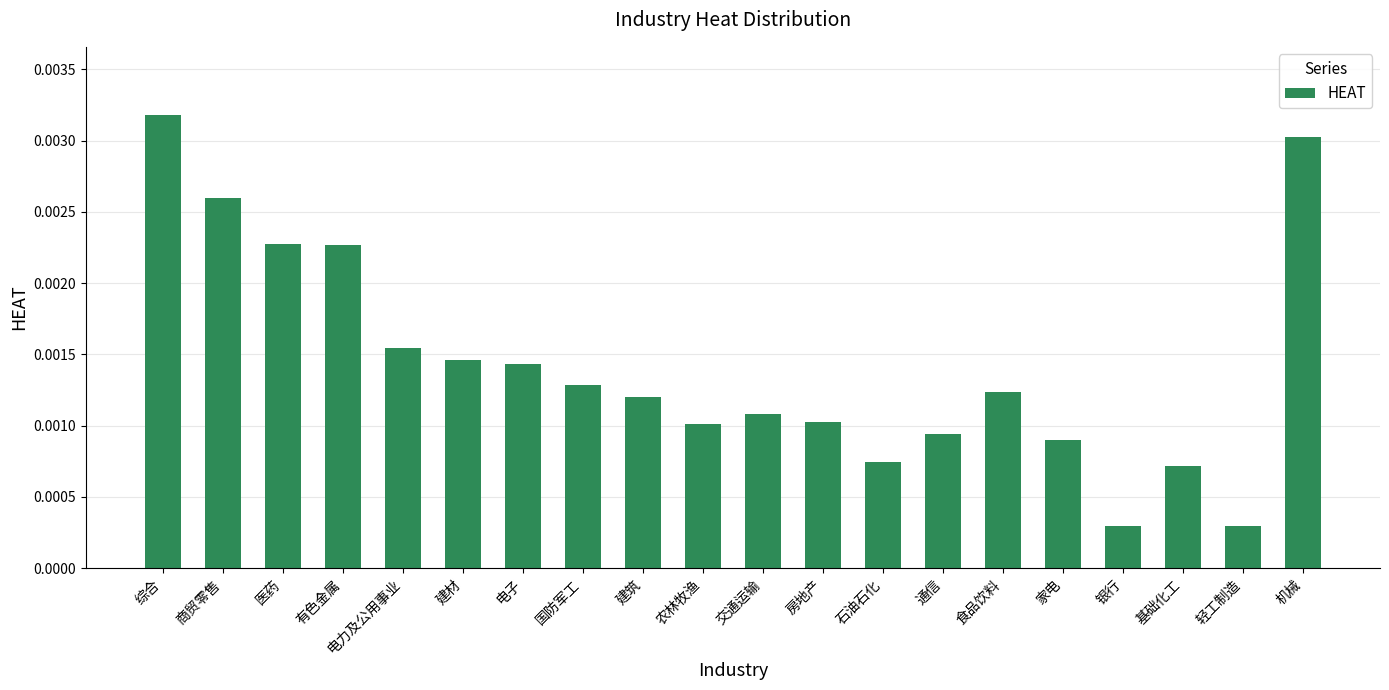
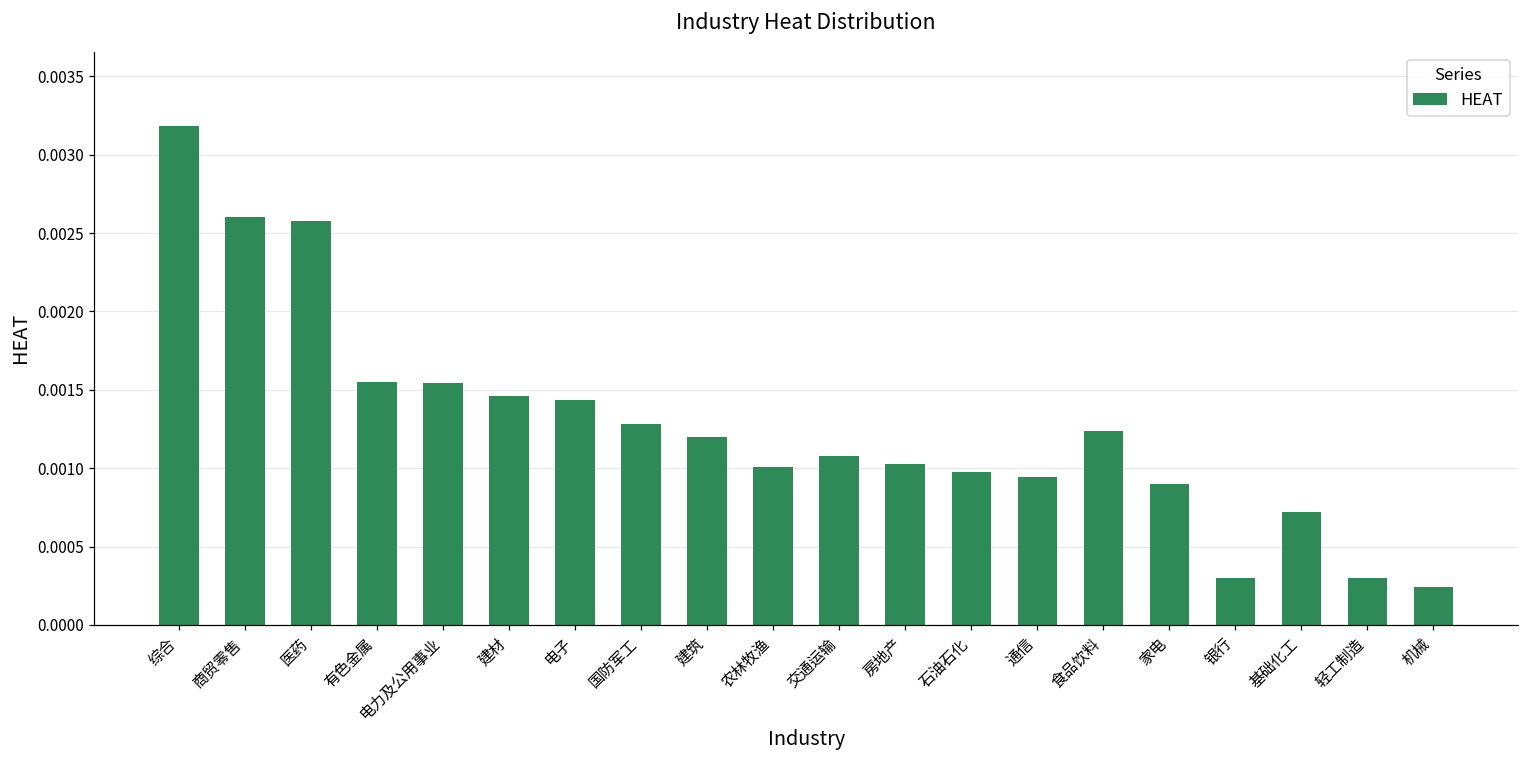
医药: 0.00227 -> 0.00258
有色金属: 0.00227 -> 0.00155
石油石化: 0.00075 -> 0.00098
机械: 0.00303 -> 0.00024
